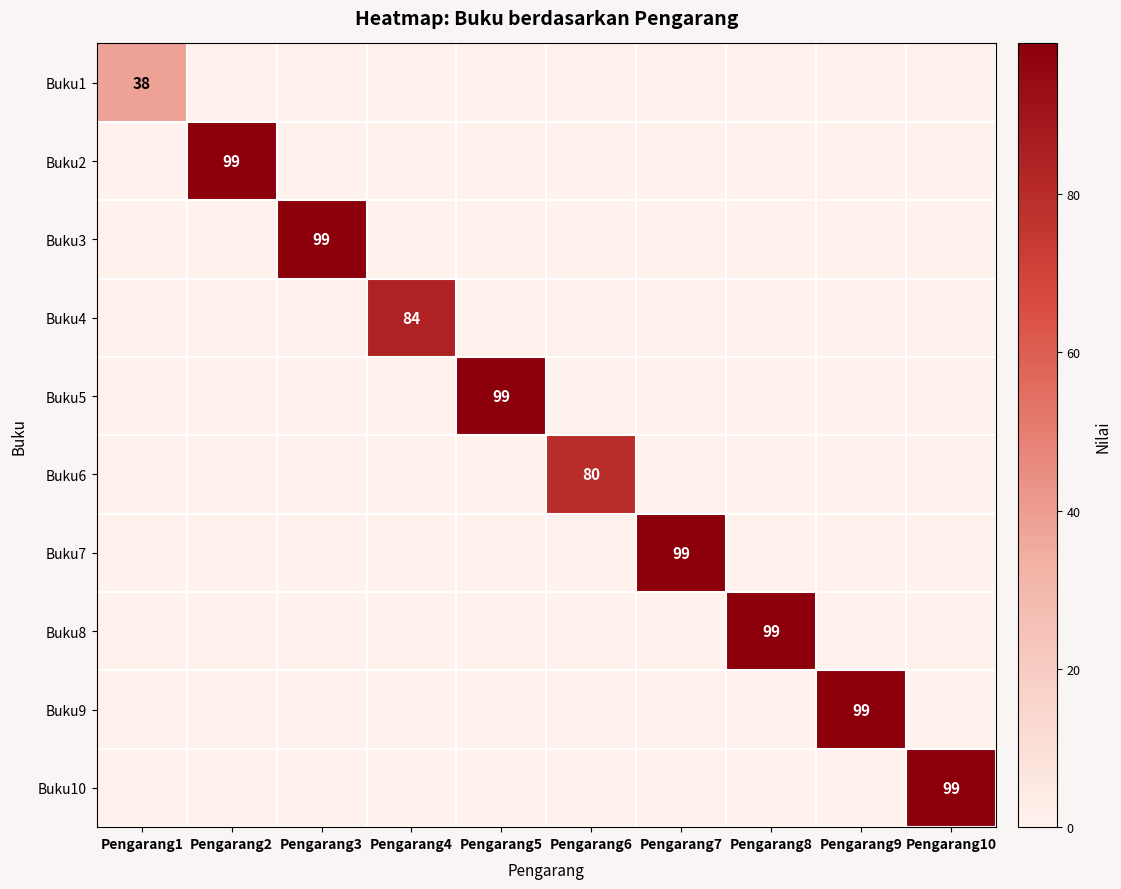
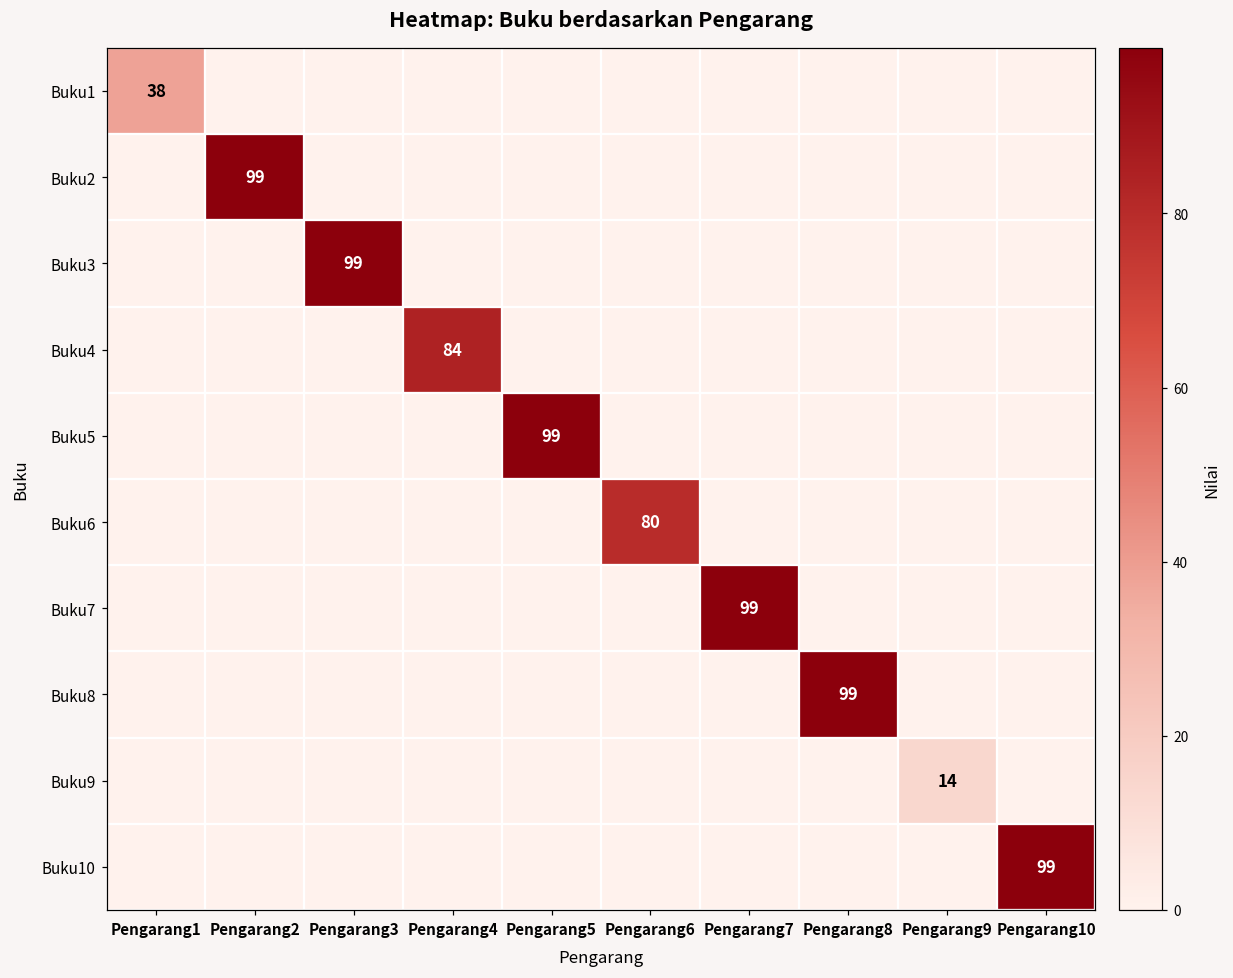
Buku9, Pengarang9: 99 -> 14
